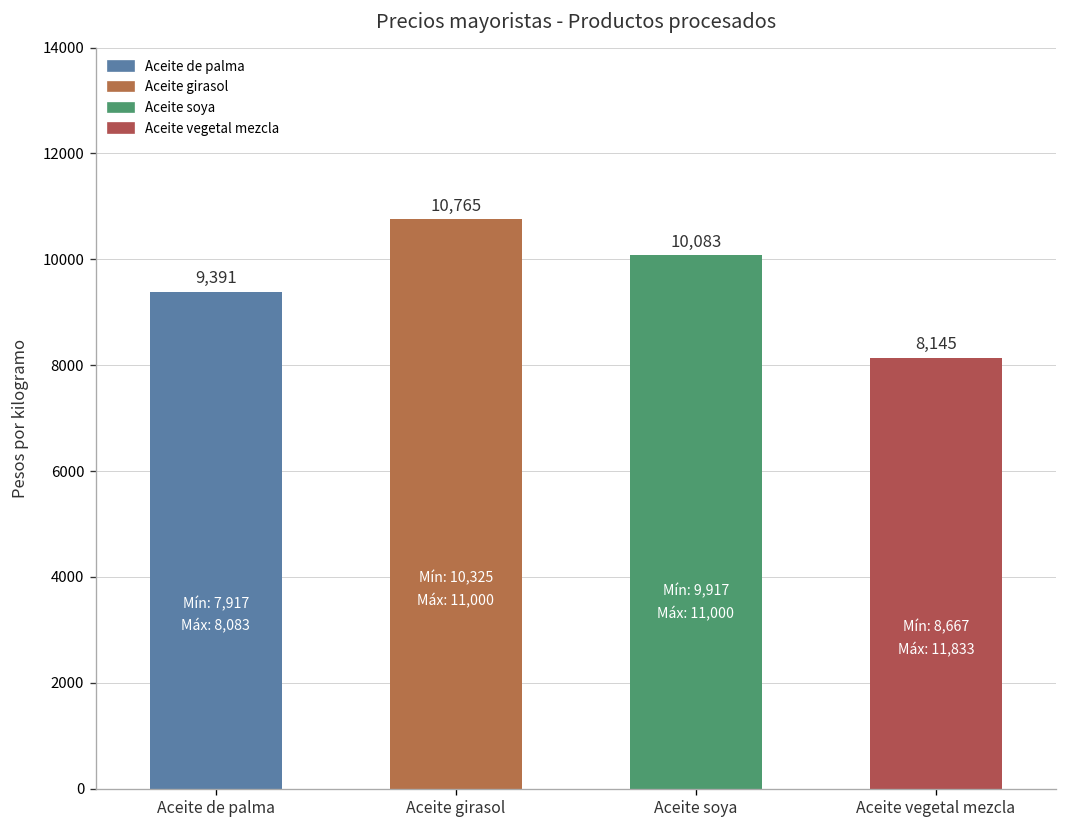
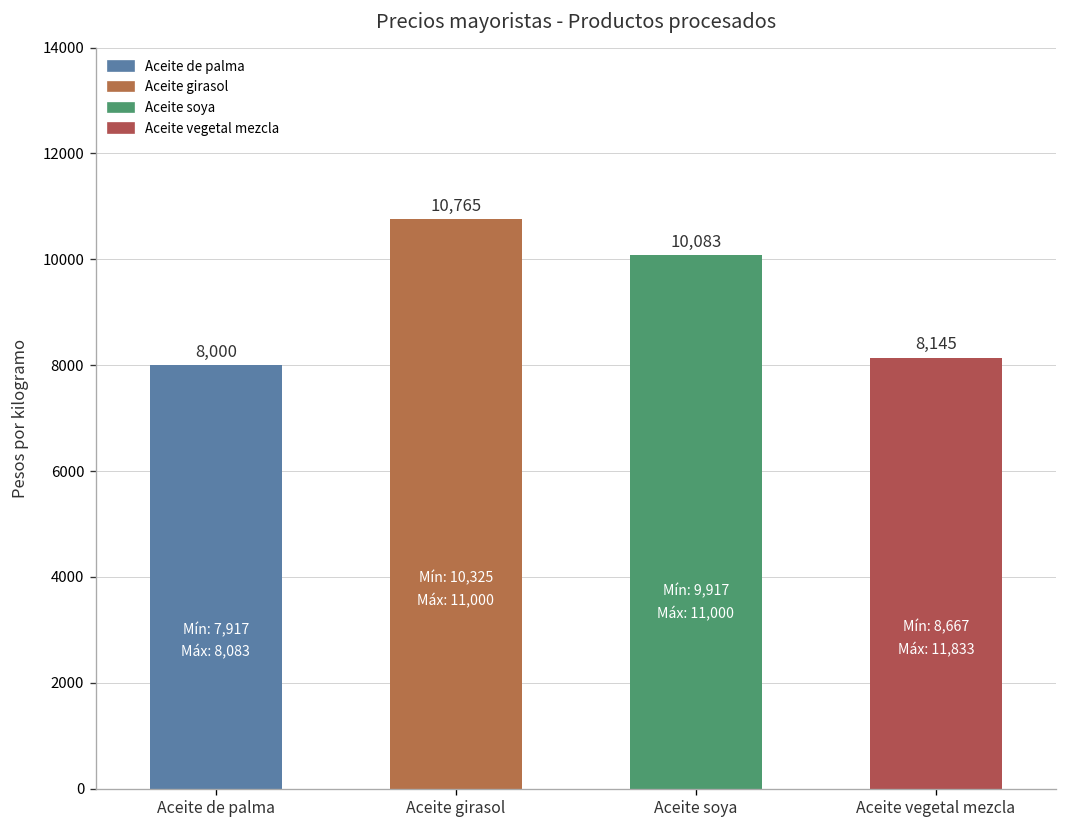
Aceite de palma: 9,391 -> 8,000
